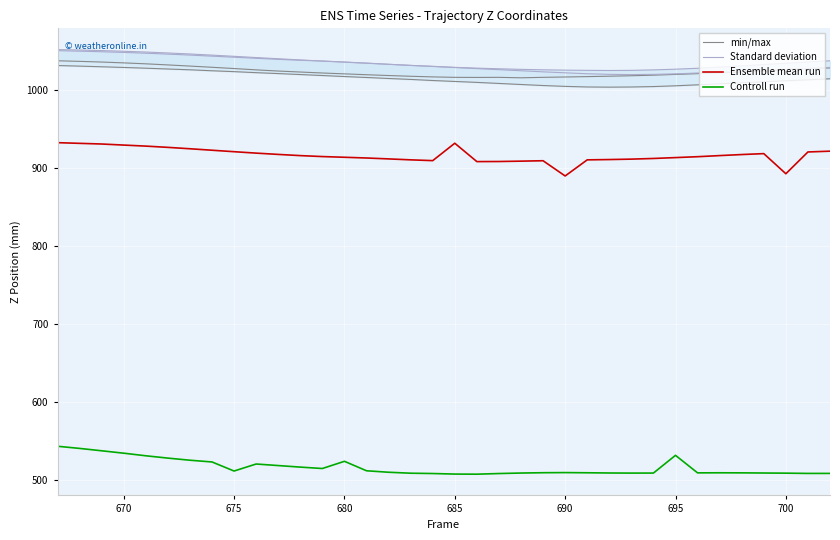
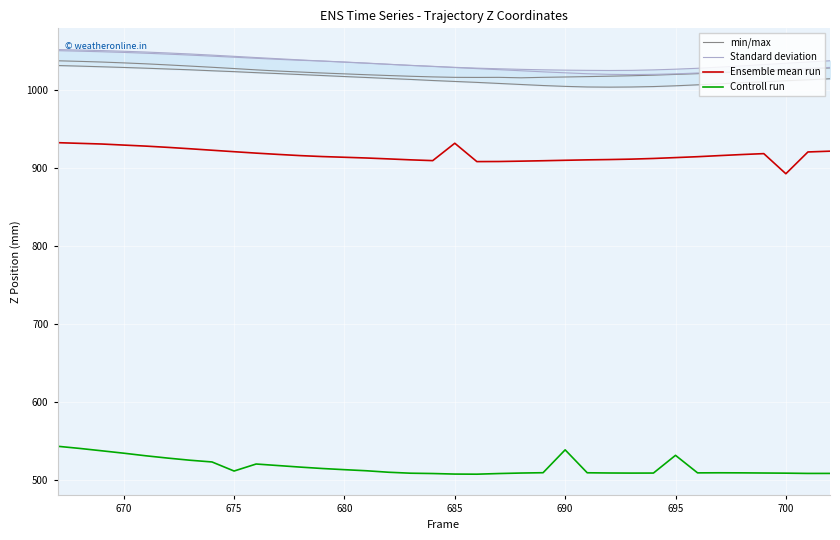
Controll run, 680: 520 -> 510
Ensemble mean run, 690: 890 -> 910
Controll run, 690: 510 -> 540
